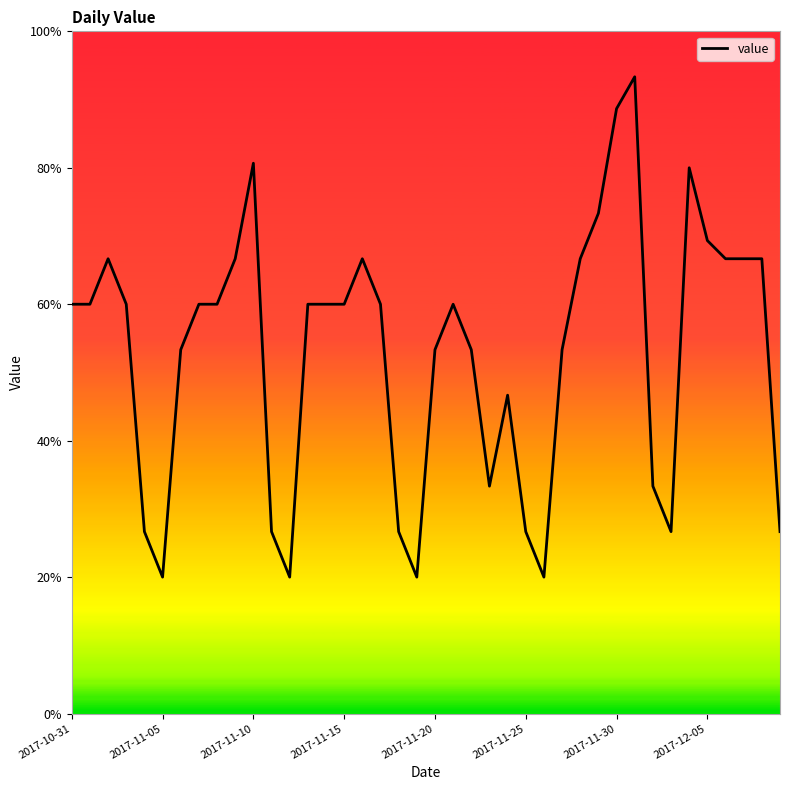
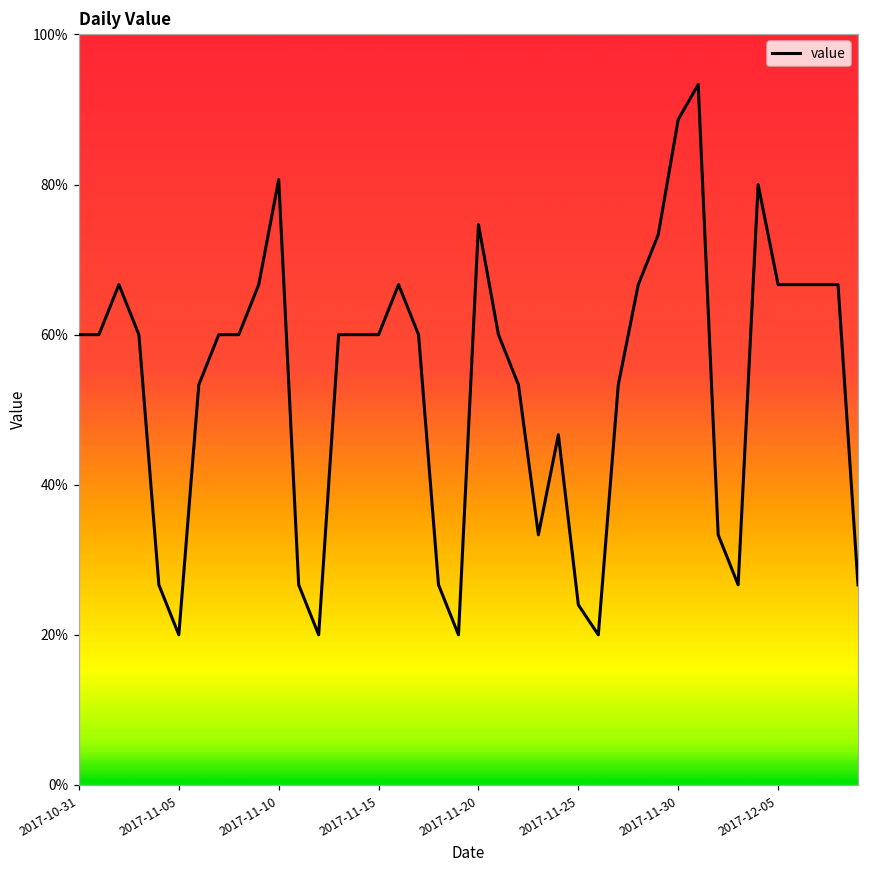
2017-11-20: 53% -> 75%
2017-11-25: 27% -> 24%
2017-12-05: 69% -> 67%
